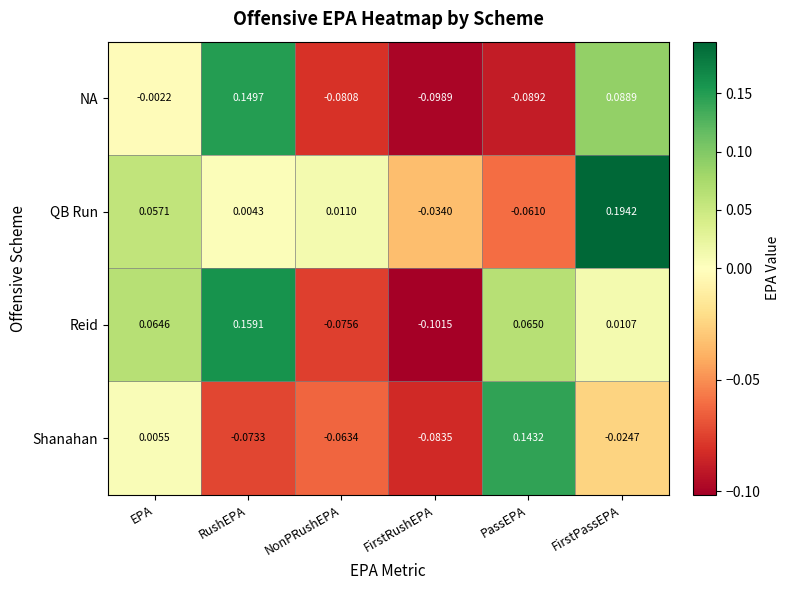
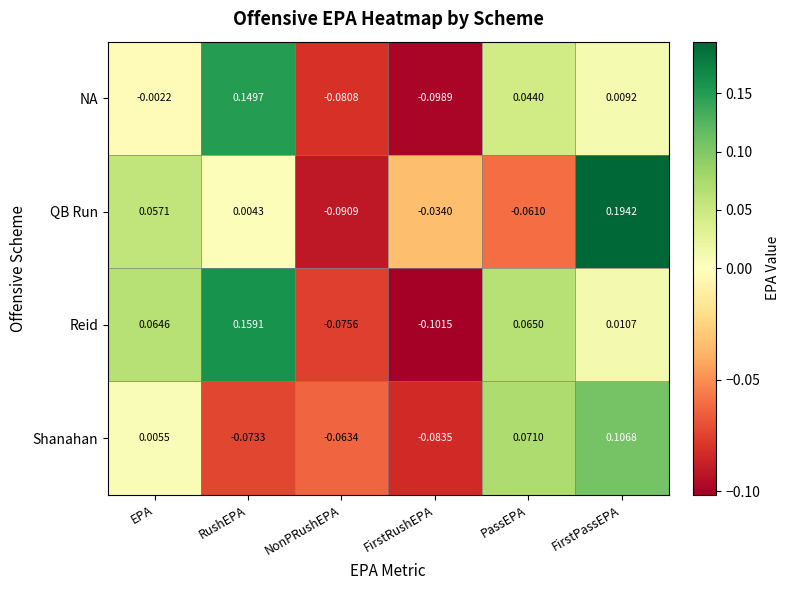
NA, PassEPA: -0.0892 -> 0.0440
NA, FirstPassEPA: 0.0889 -> 0.0092
QB Run, NonPRushEPA: 0.0110 -> -0.0909
Shanahan, PassEPA: 0.1432 -> 0.0710
Shanahan, FirstPassEPA: -0.0247 -> 0.1068
